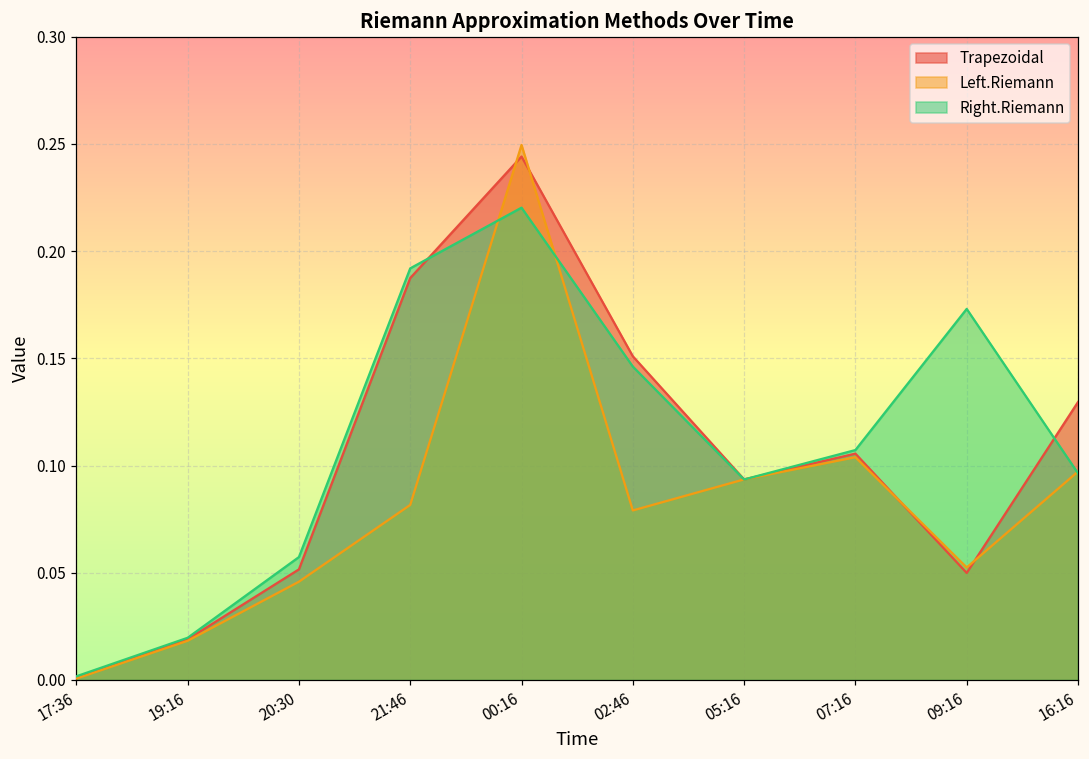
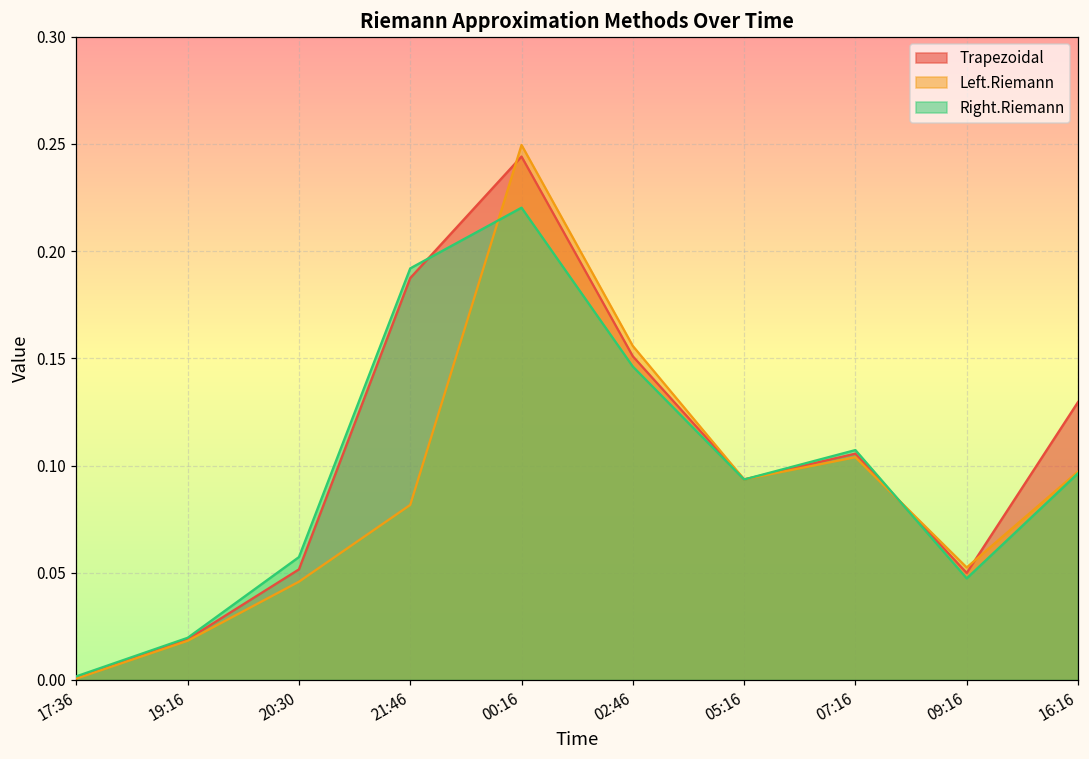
Left.Riemann, 02:46: 0.079 -> 0.156
Right.Riemann, 09:16: 0.173 -> 0.047
